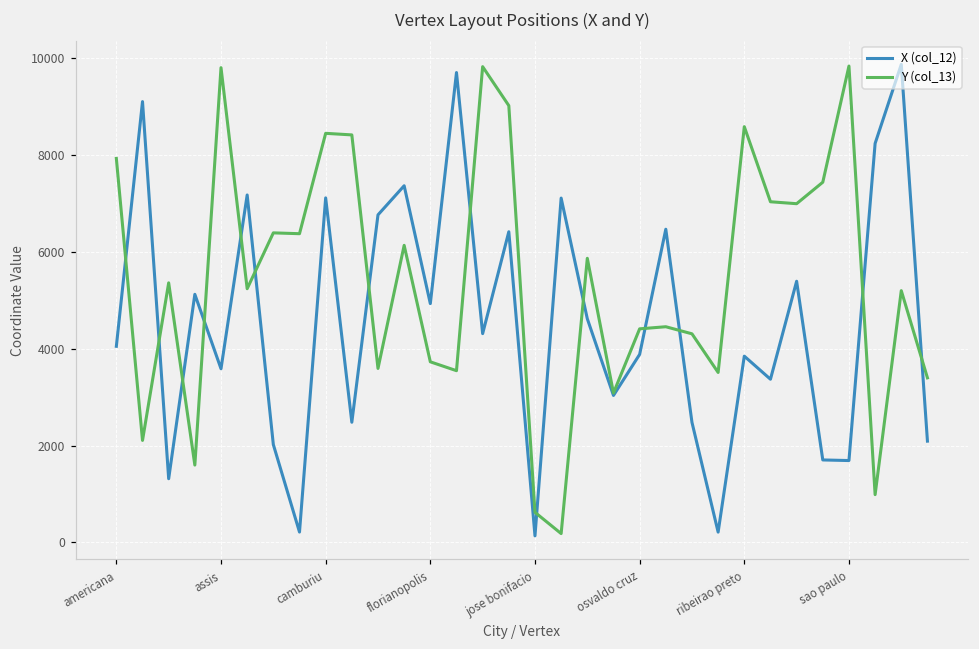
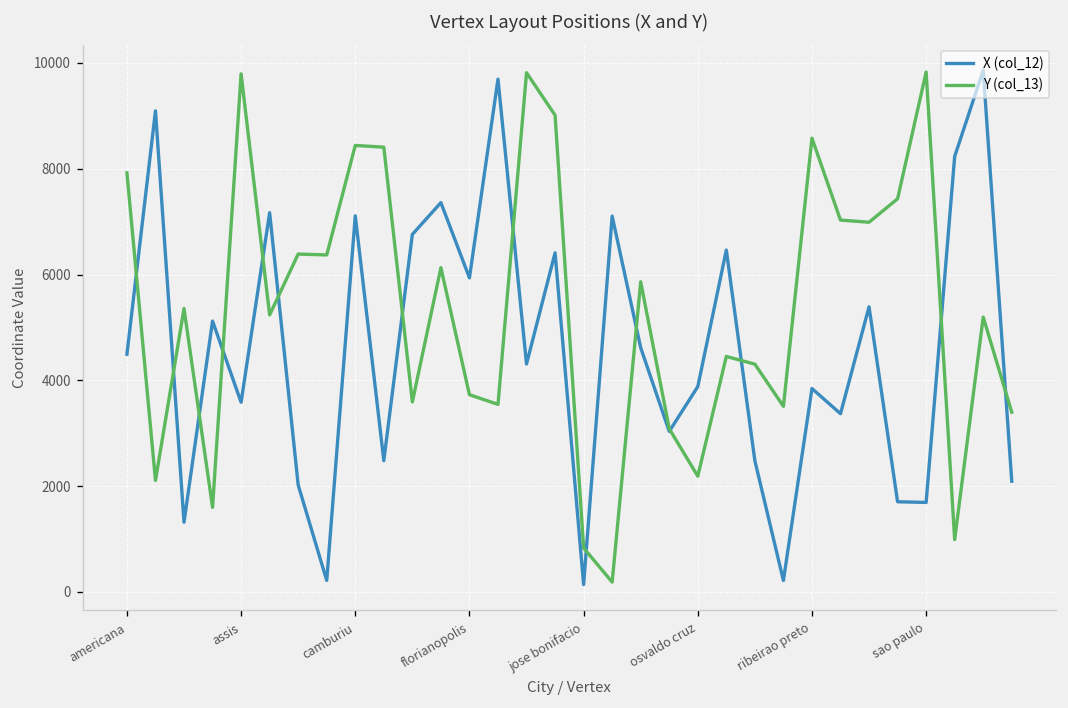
X (col_12), americana: 4000 -> 4500
X (col_12), florianopolis: 4900 -> 5900
Y (col_13), jose bonifacio: 600 -> 800
Y (col_13), osvaldo cruz: 4400 -> 2200
